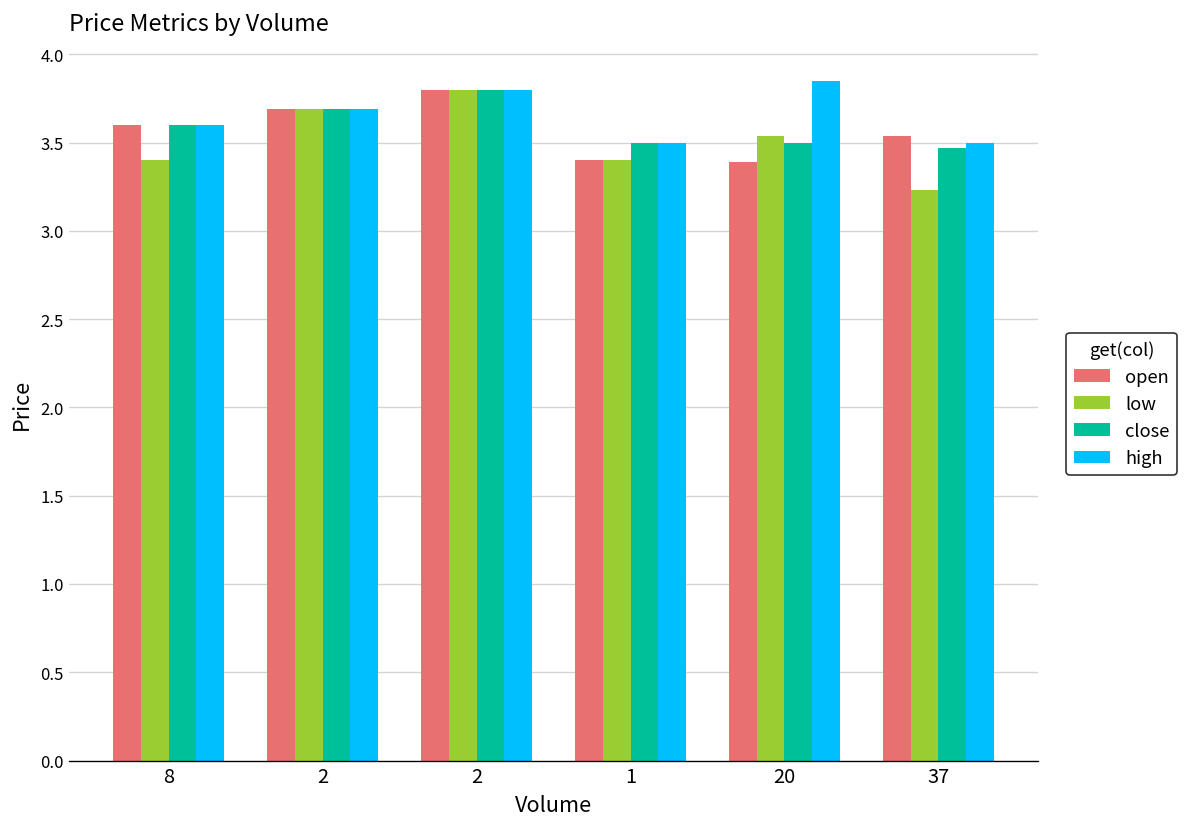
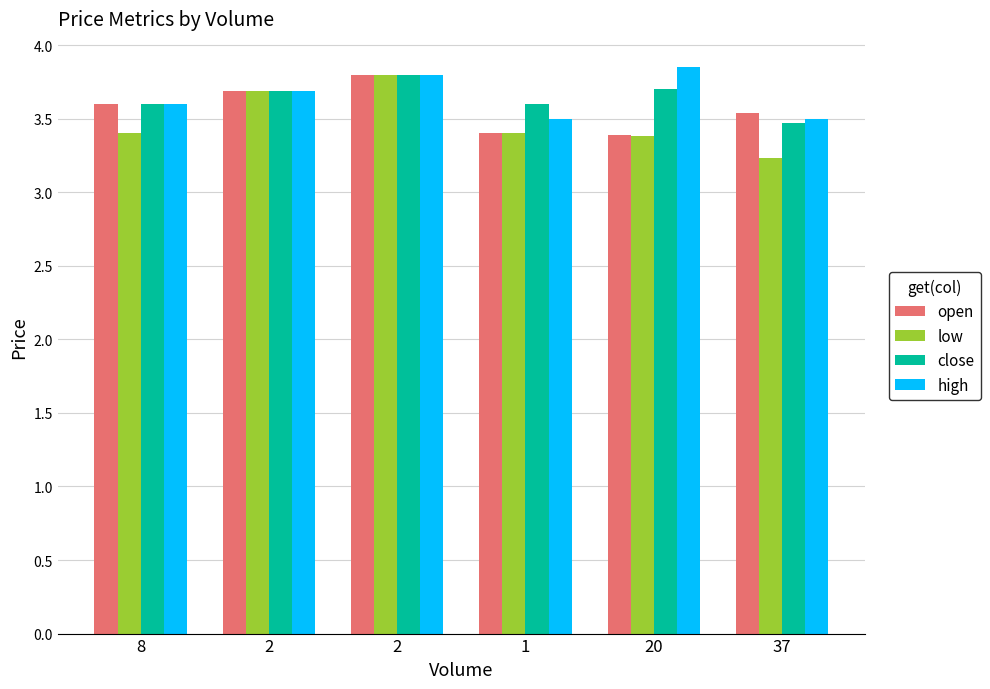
close, 1: 3.5 -> 3.6
low, 20: 3.54 -> 3.38
close, 20: 3.5 -> 3.7
